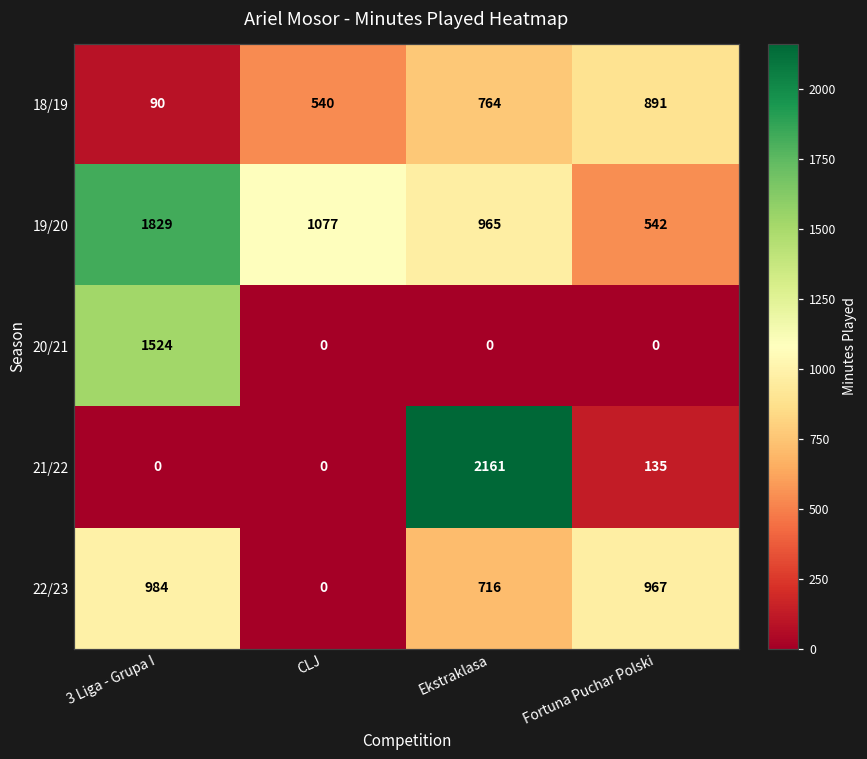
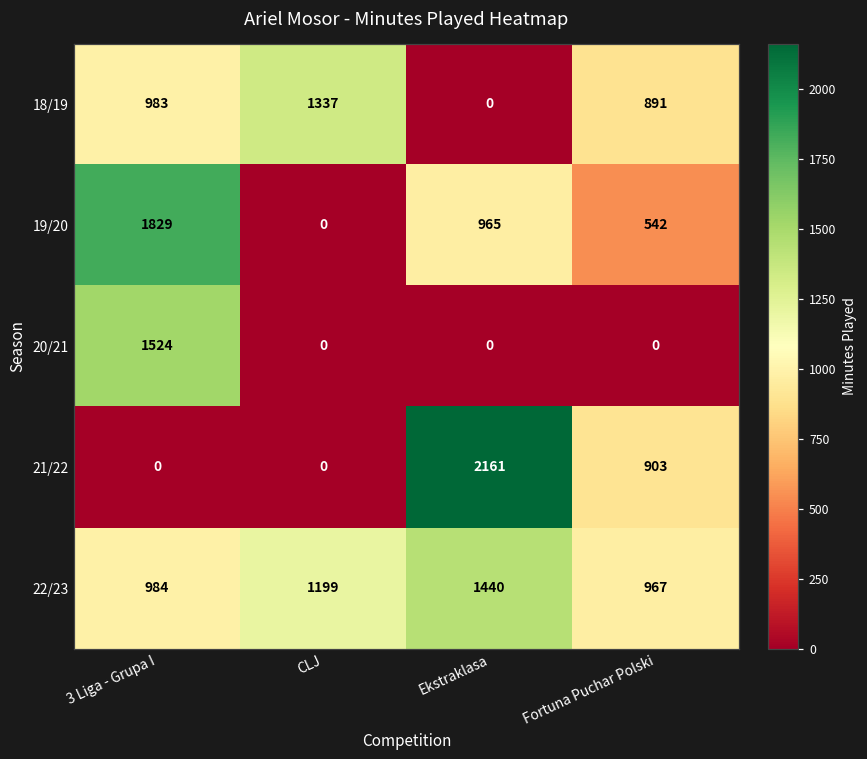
18/19, 3 Liga - Grupa I: 90 -> 983
18/19, CLJ: 540 -> 1337
18/19, Ekstraklasa: 764 -> 0
19/20, CLJ: 1077 -> 0
21/22, Fortuna Puchar Polski: 135 -> 903
22/23, CLJ: 0 -> 1199
22/23, Ekstraklasa: 716 -> 1440
